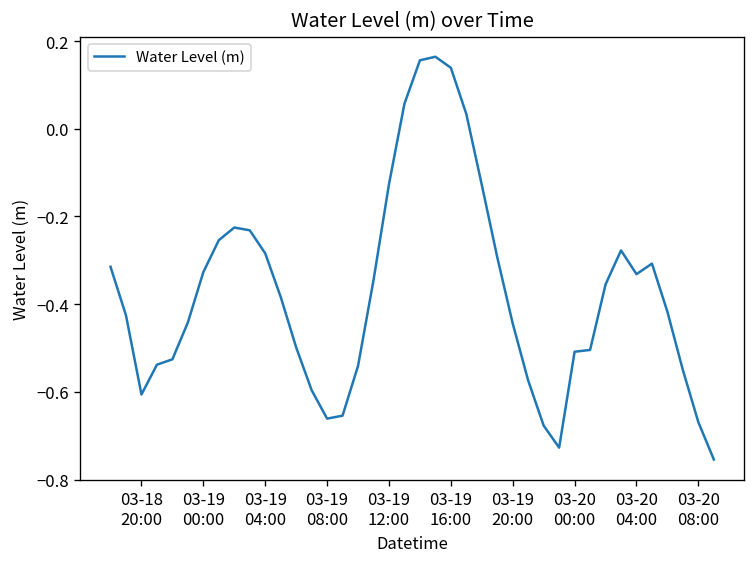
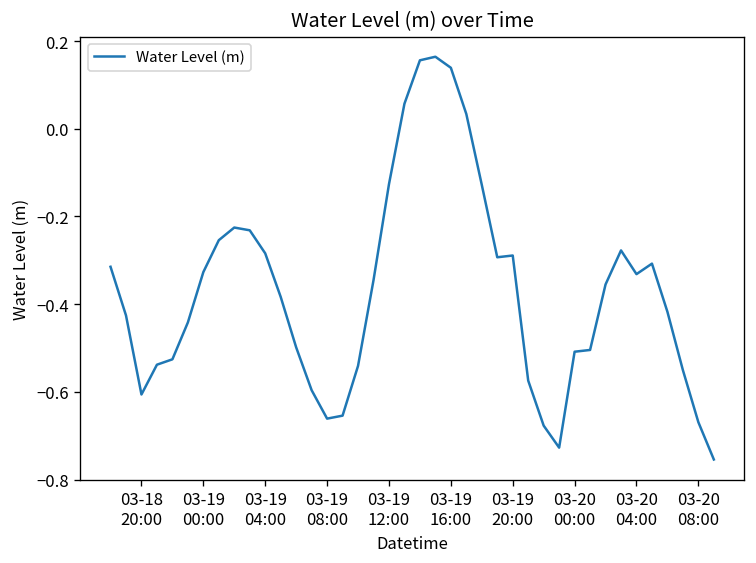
03-19 20:00: -0.44 -> -0.29
